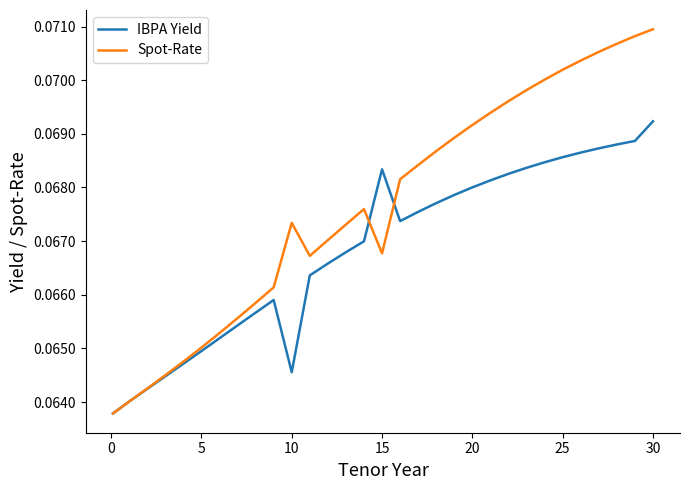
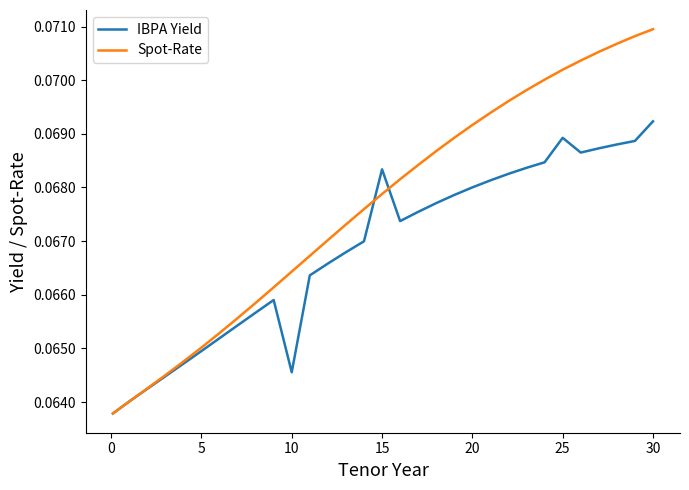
Spot-Rate, 10: 0.0673 -> 0.0664
Spot-Rate, 15: 0.0668 -> 0.0679
IBPA Yield, 25: 0.0686 -> 0.0689
